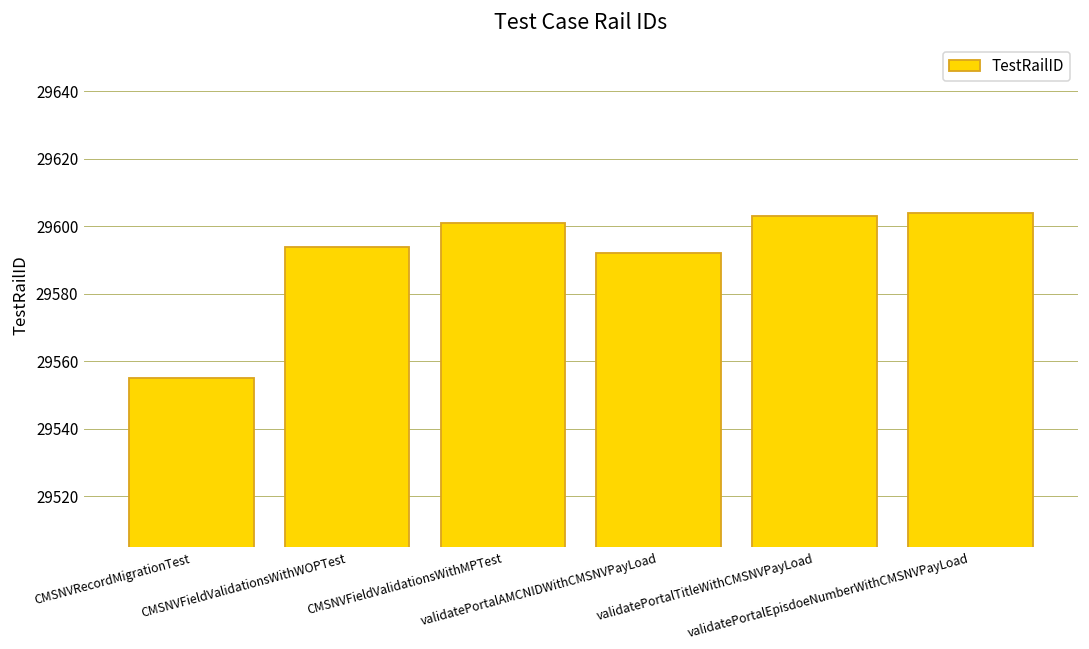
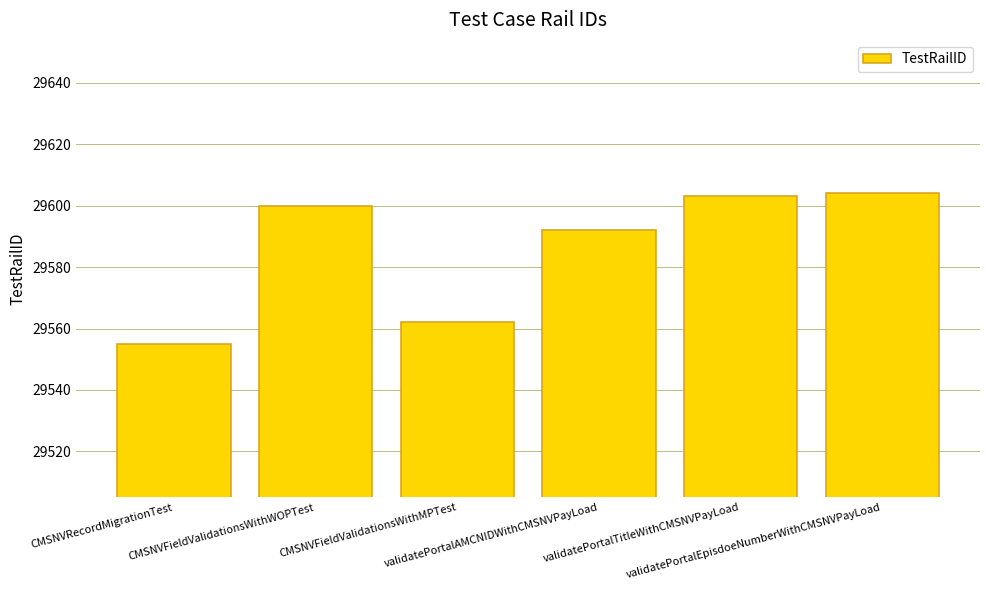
CMSNVFieldValidationsWithWOPTest: 29594 -> 29600
CMSNVFieldValidationsWithMPTest: 29601 -> 29562
